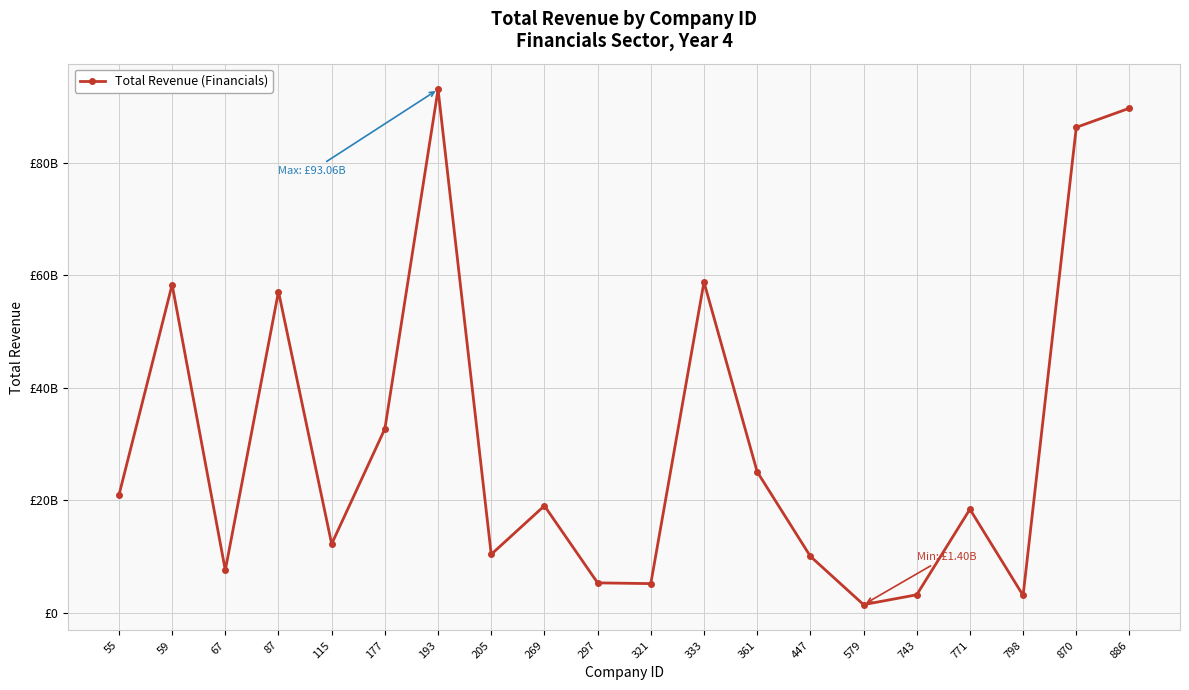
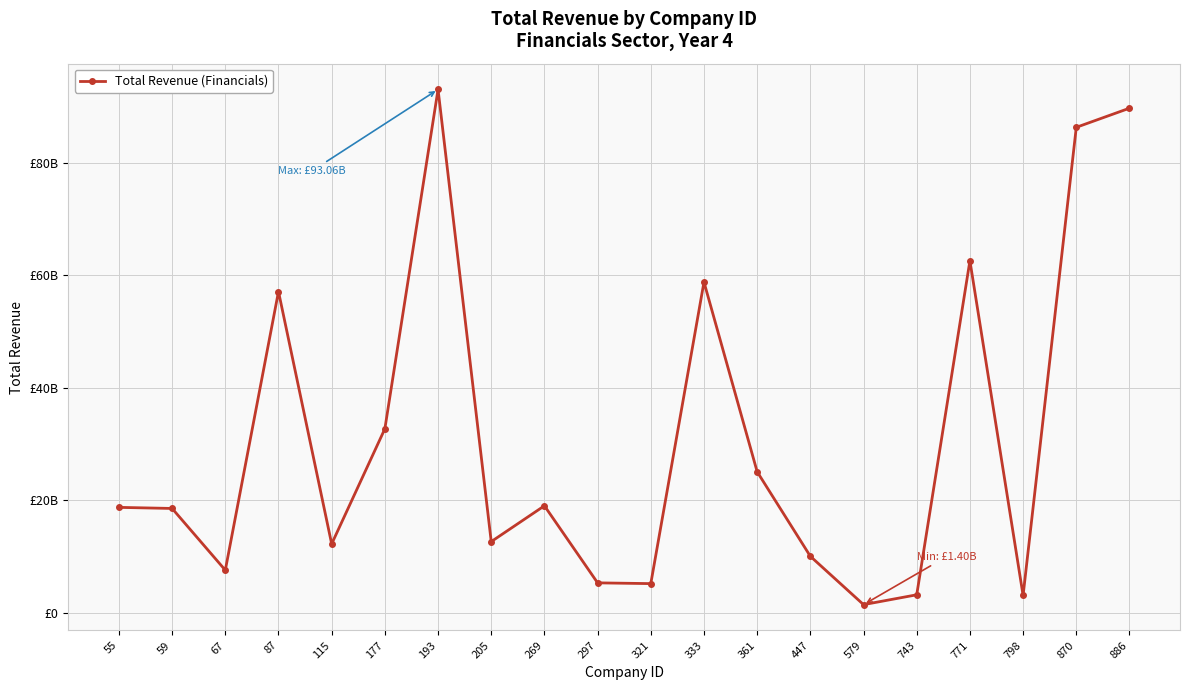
55: £21000000000 -> £19000000000
59: £58000000000 -> £19000000000
205: £10000000000 -> £13000000000
771: £18000000000 -> £63000000000
